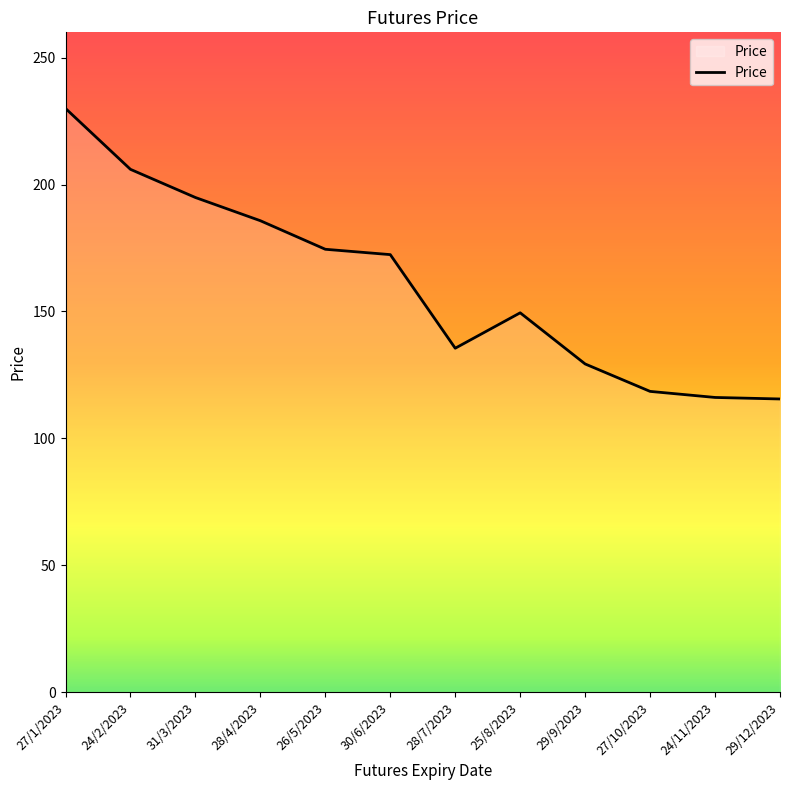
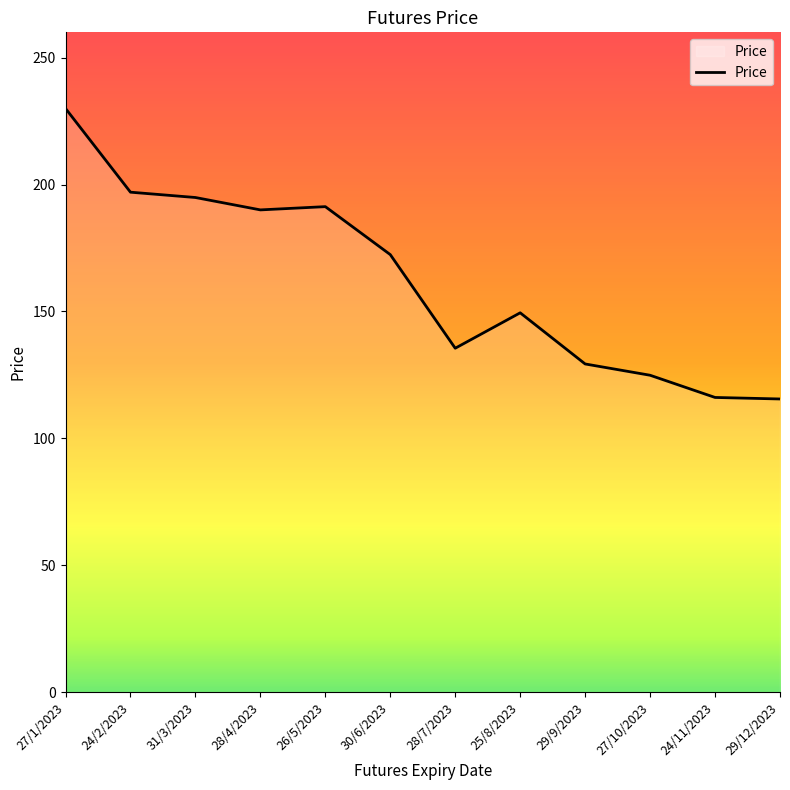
24/2/2023: 206 -> 197
28/4/2023: 186 -> 190
26/5/2023: 175 -> 191
27/10/2023: 118 -> 125
